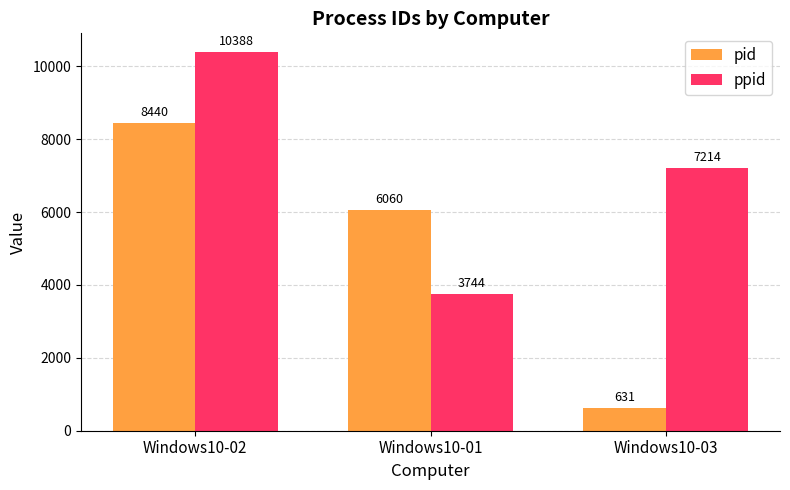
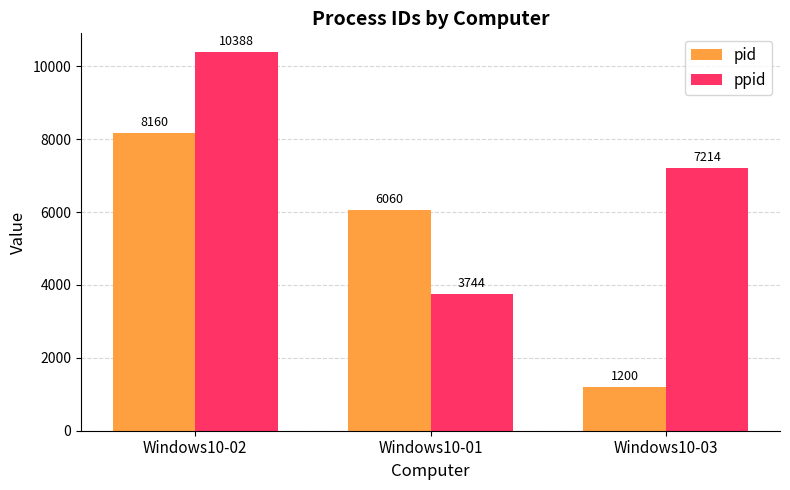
pid, Windows10-02: 8440 -> 8160
pid, Windows10-03: 631 -> 1200
